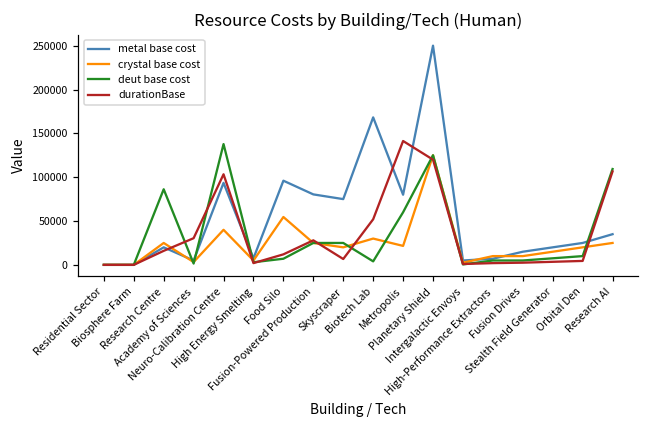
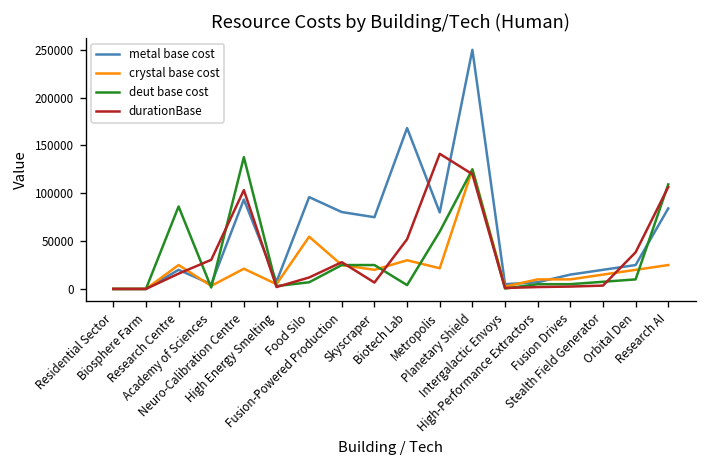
crystal base cost, Neuro-Calibration Centre: 40000 -> 20000
durationBase, Orbital Den: 0 -> 40000
metal base cost, Research AI: 40000 -> 80000
